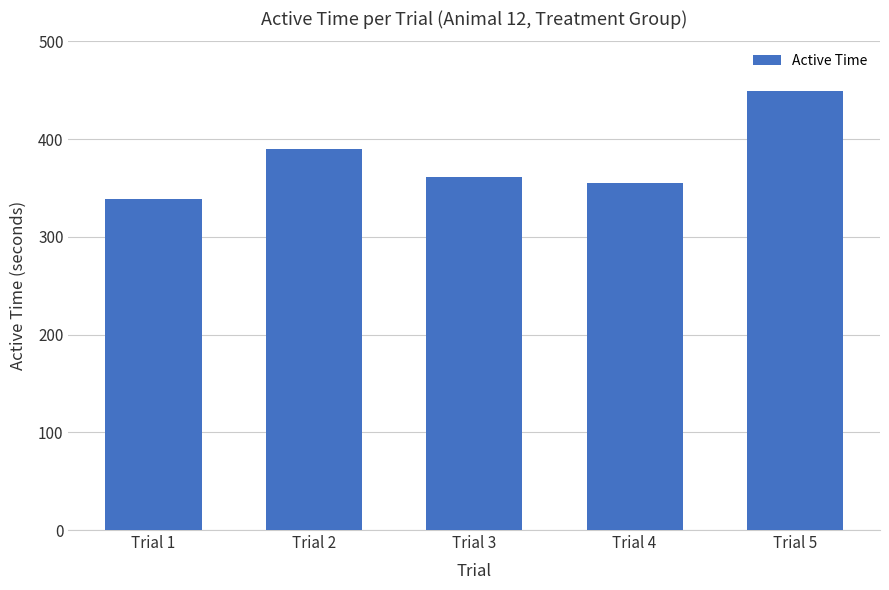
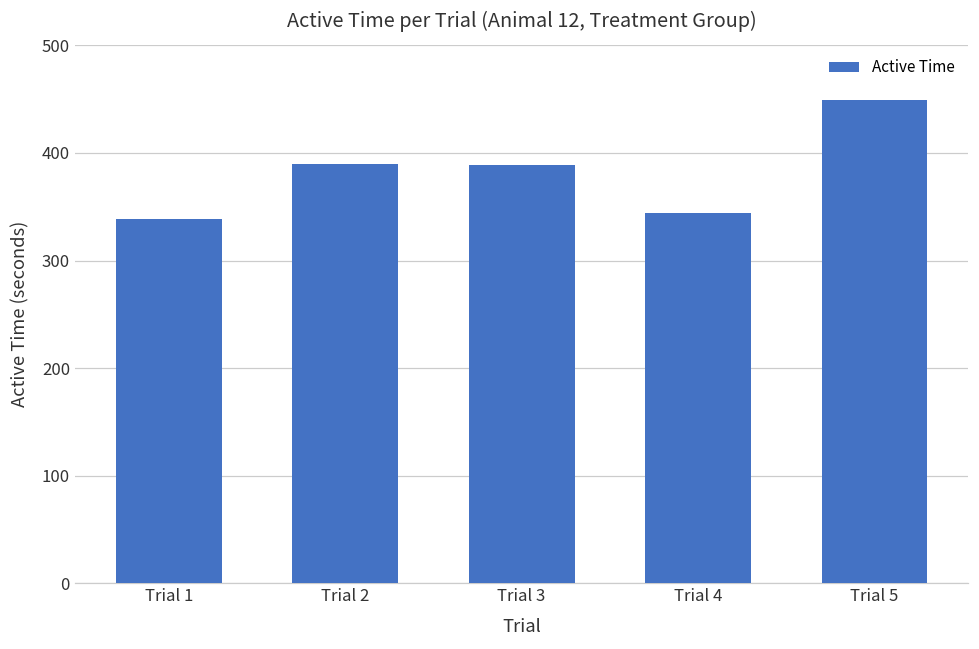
Trial 3: 360 -> 390
Trial 4: 360 -> 340
